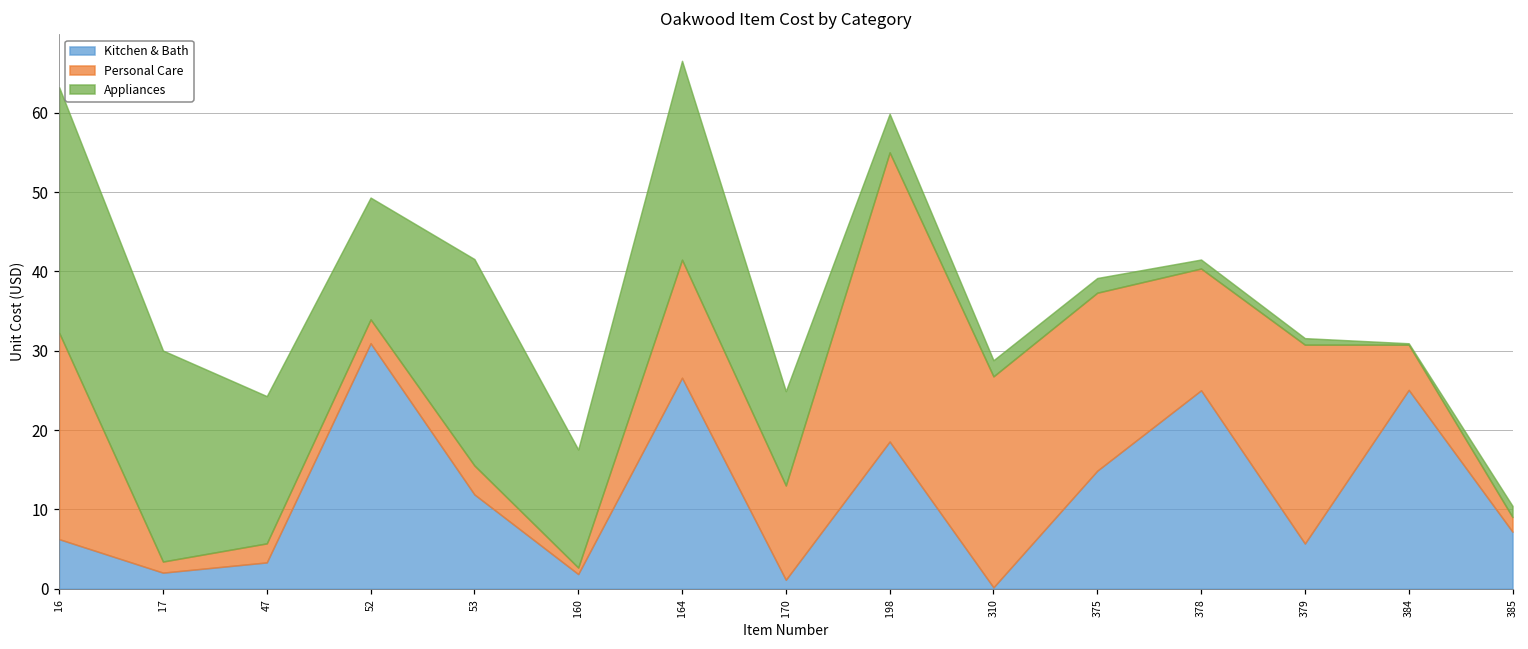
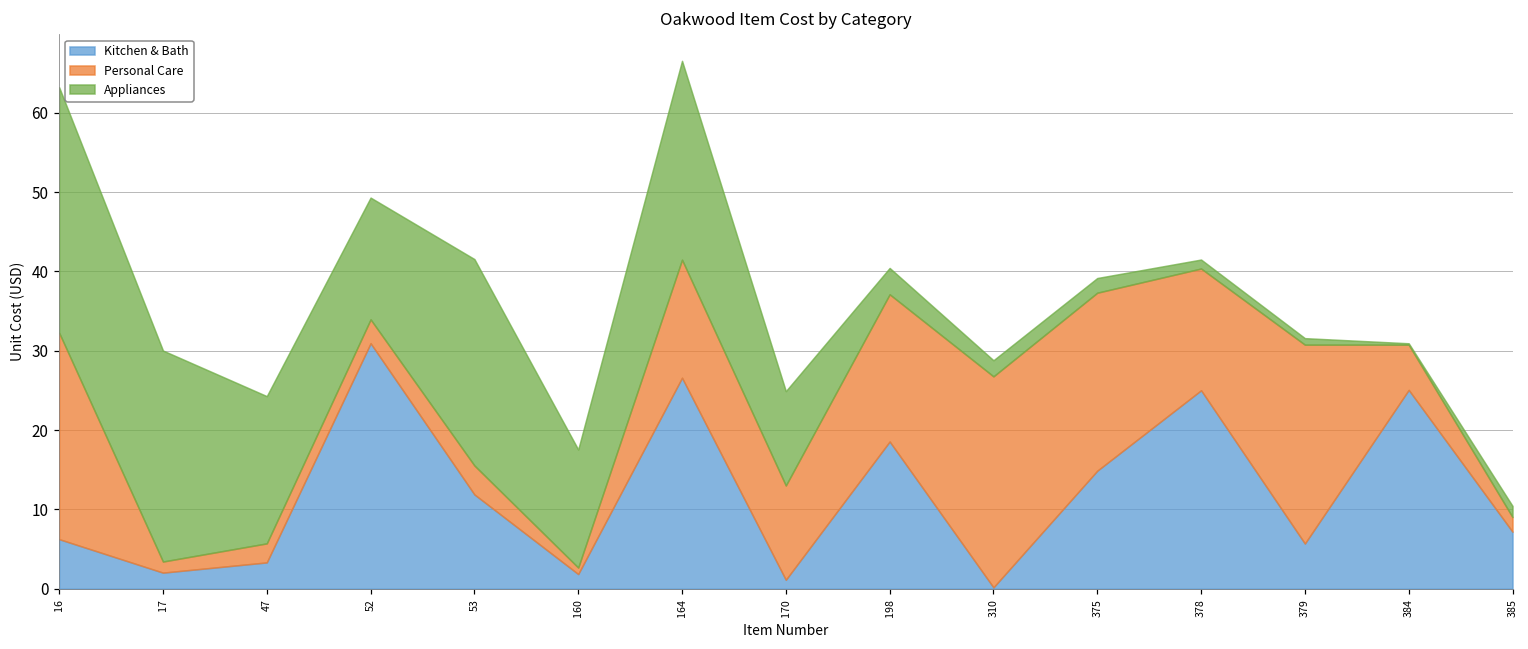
Personal Care, 198: 36 -> 19
Appliances, 198: 5 -> 3
